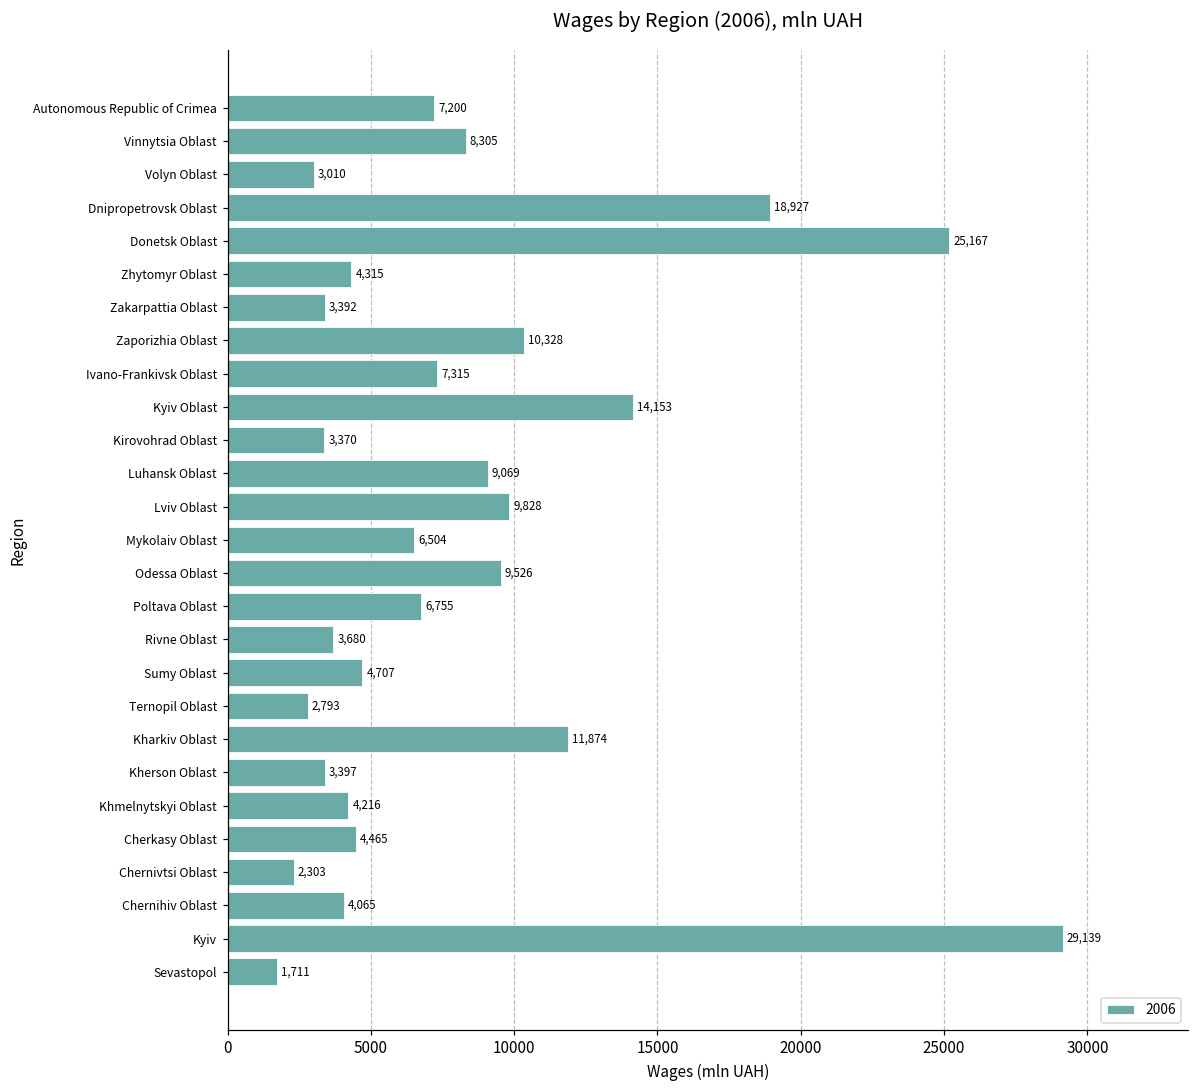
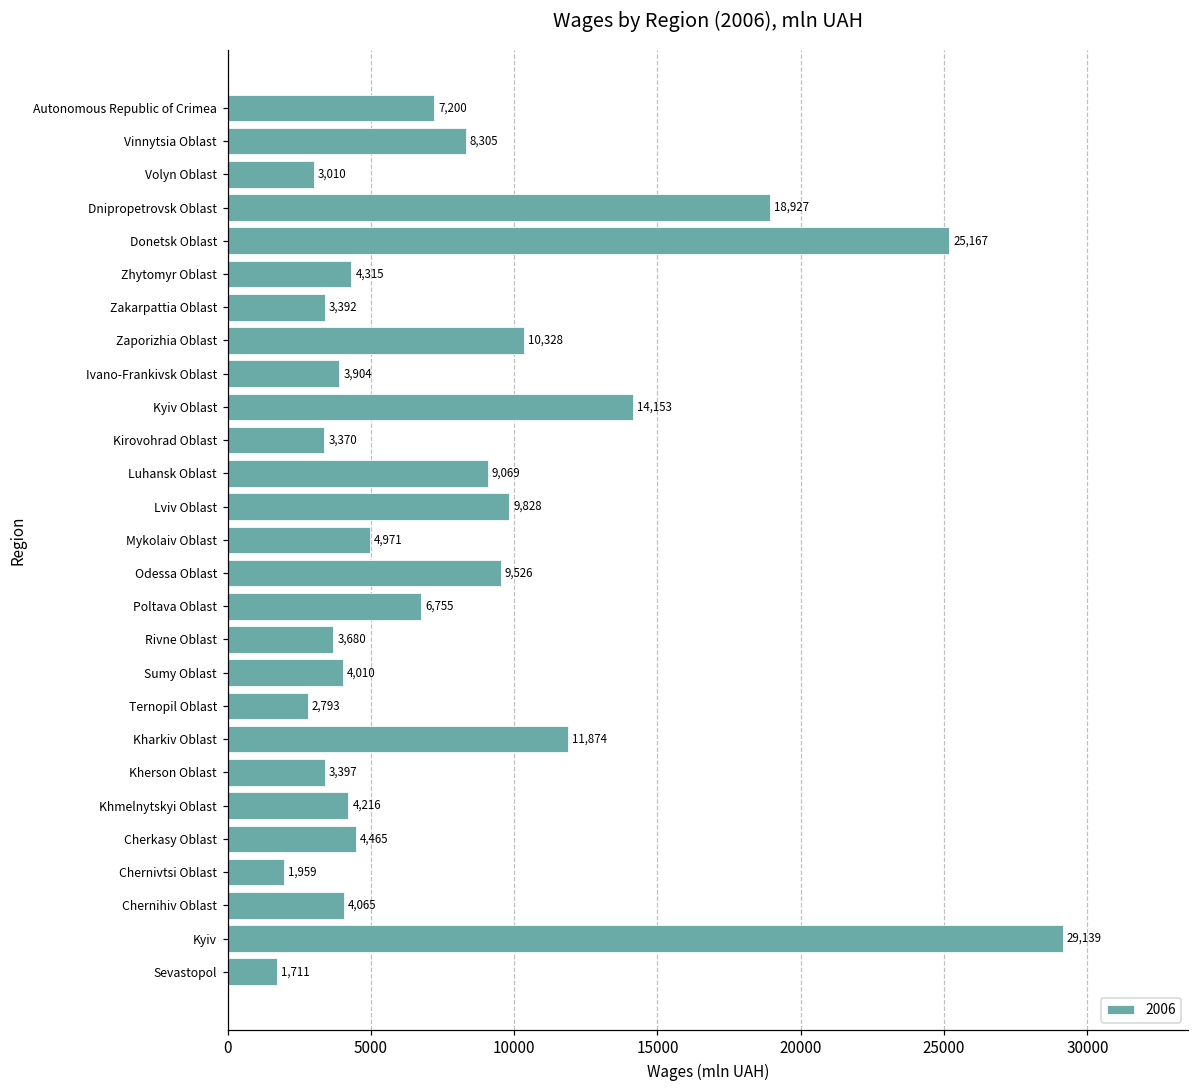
Ivano-Frankivsk Oblast: 7,315 -> 3,904
Mykolaiv Oblast: 6,504 -> 4,971
Sumy Oblast: 4,707 -> 4,010
Chernivtsi Oblast: 2,303 -> 1,959
